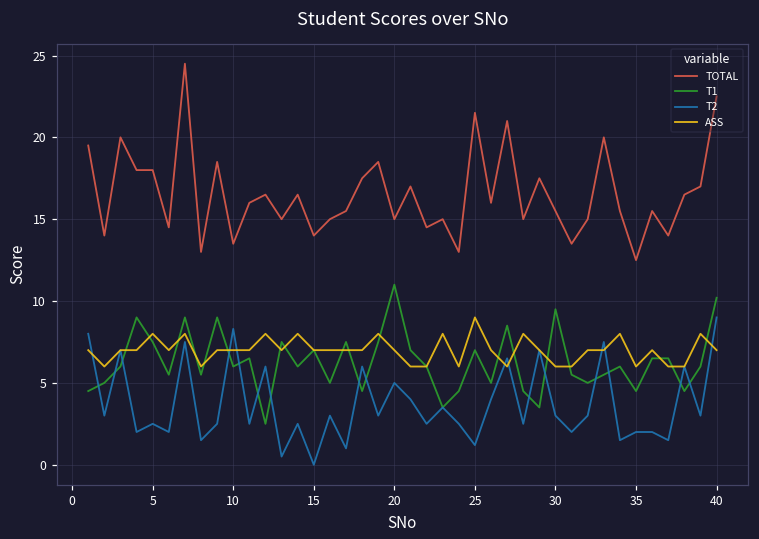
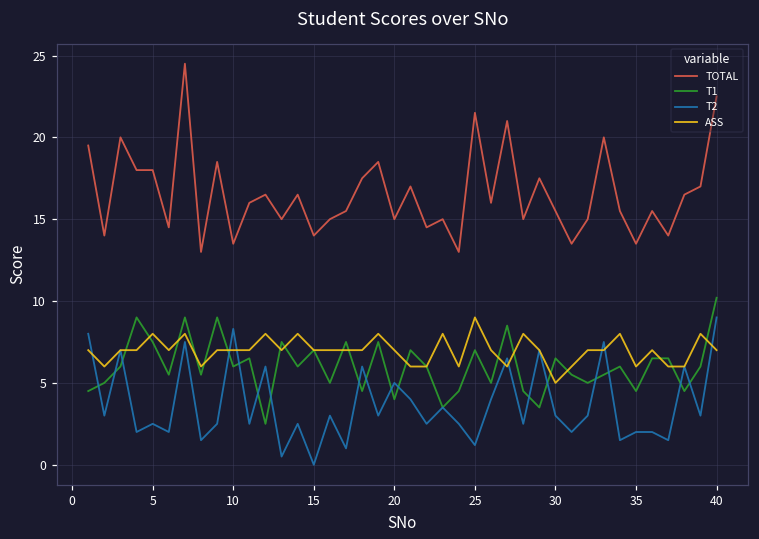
T1, 20: 11 -> 4
T1, 30: 9.5 -> 6.5
ASS, 30: 6 -> 5
TOTAL, 35: 12.5 -> 13.5
